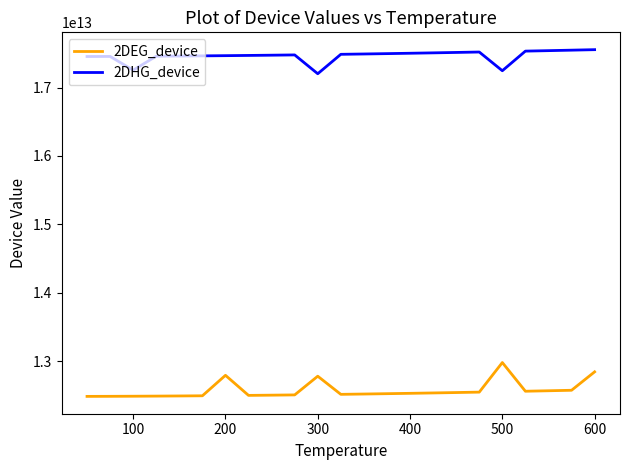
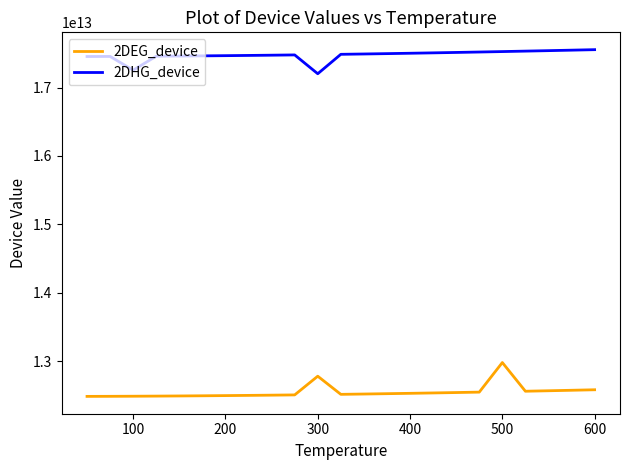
2DEG_device, 200: 12800000000000 -> 12500000000000
2DHG_device, 500: 17200000000000 -> 17500000000000
2DEG_device, 600: 12800000000000 -> 12600000000000
